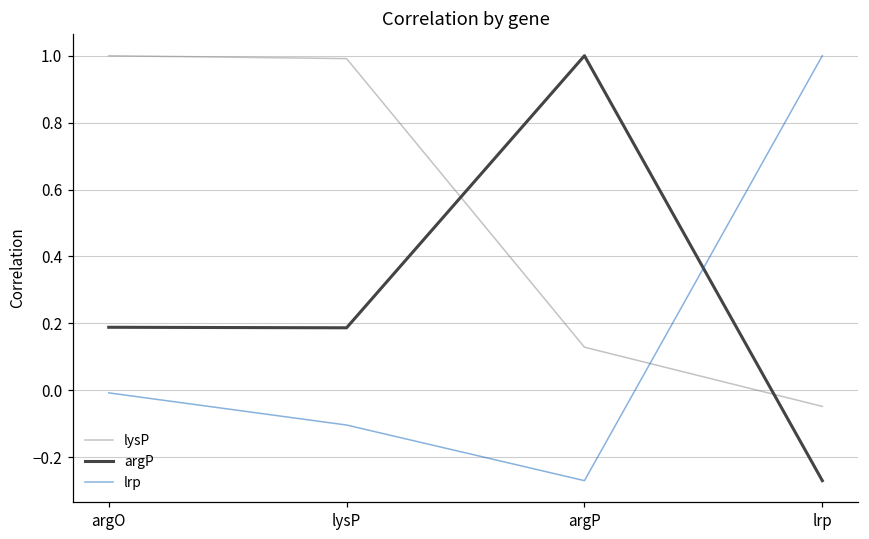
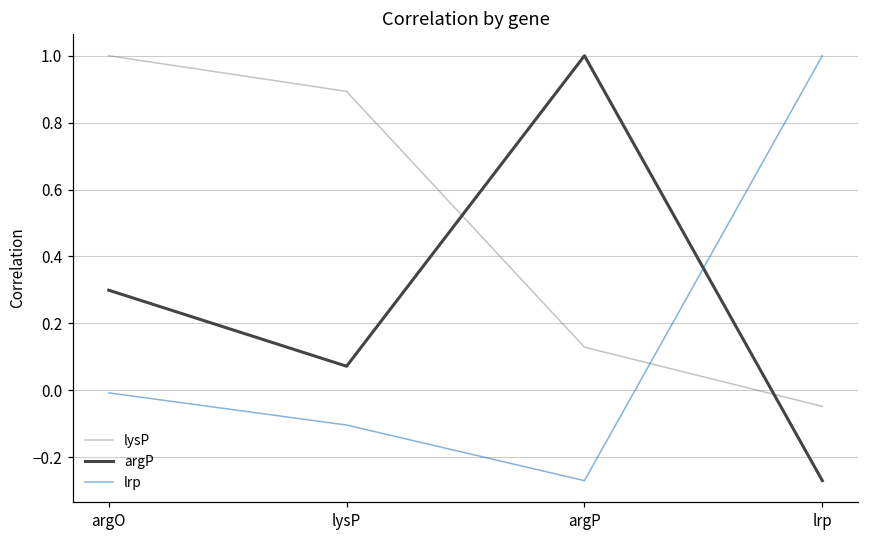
argP, argO: 0.19 -> 0.30
lysP, lysP: 0.99 -> 0.89
argP, lysP: 0.19 -> 0.07
